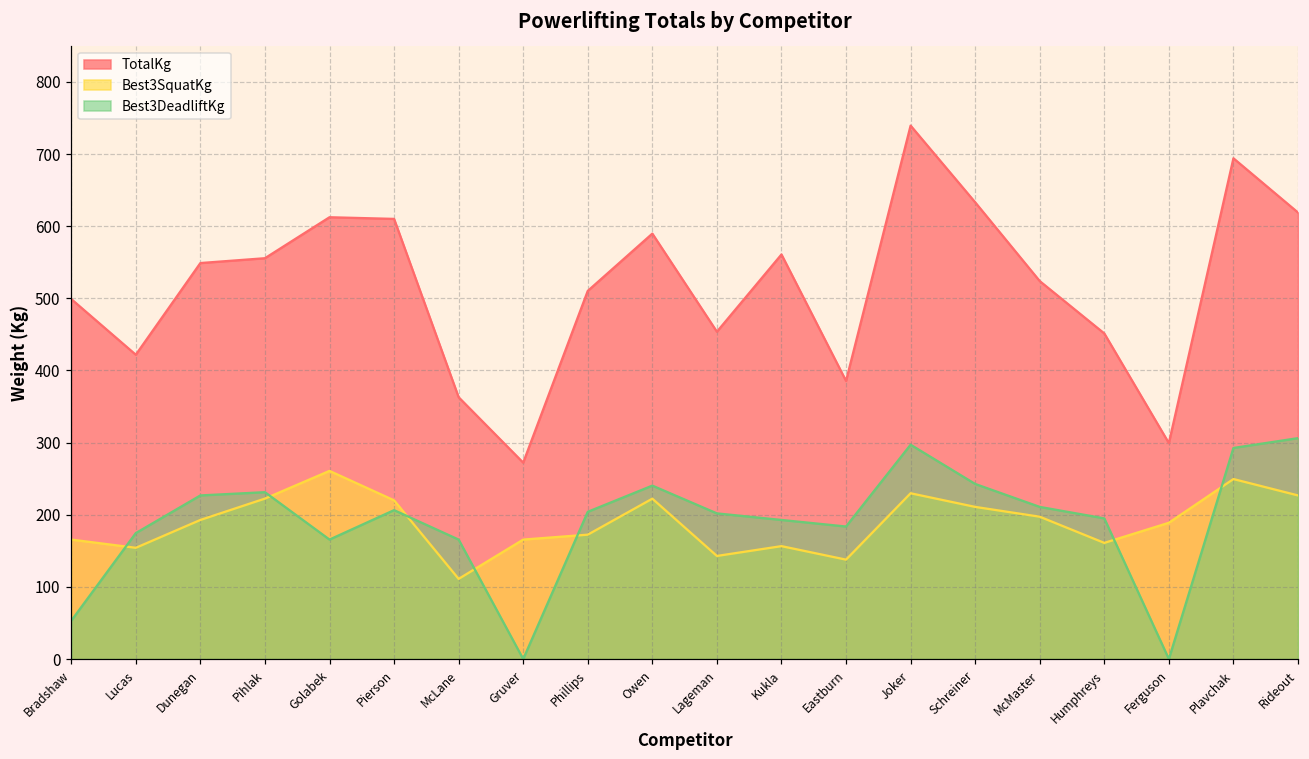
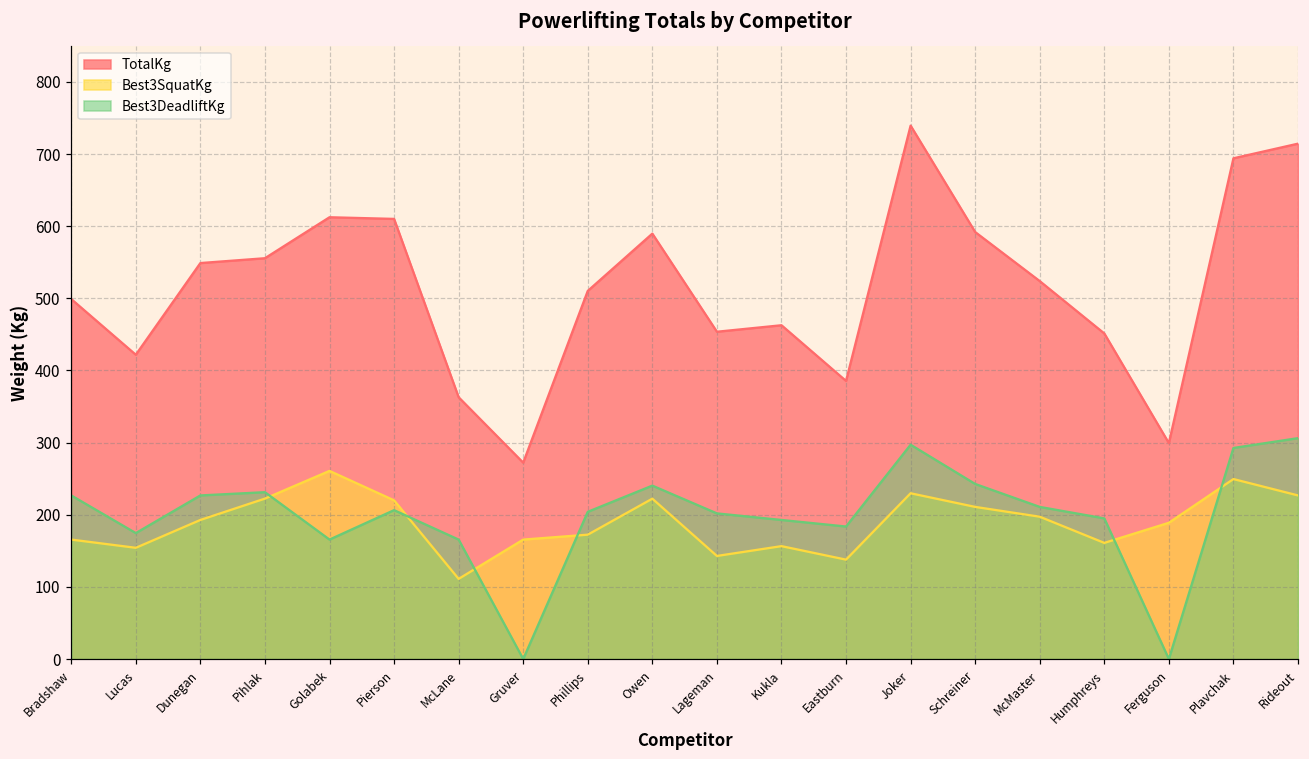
Best3DeadliftKg, Bradshaw: 50 -> 230
TotalKg, Kukla: 560 -> 460
TotalKg, Schreiner: 630 -> 590
TotalKg, Rideout: 620 -> 710
